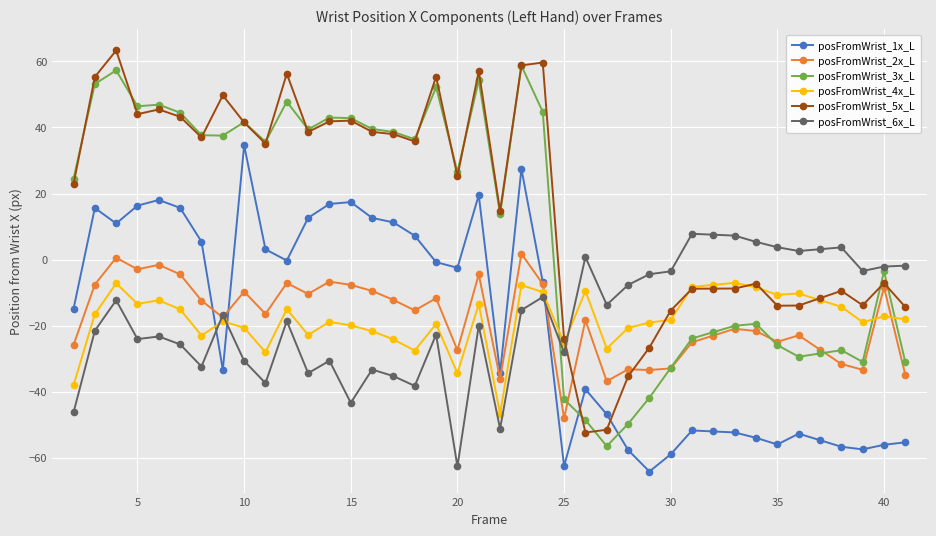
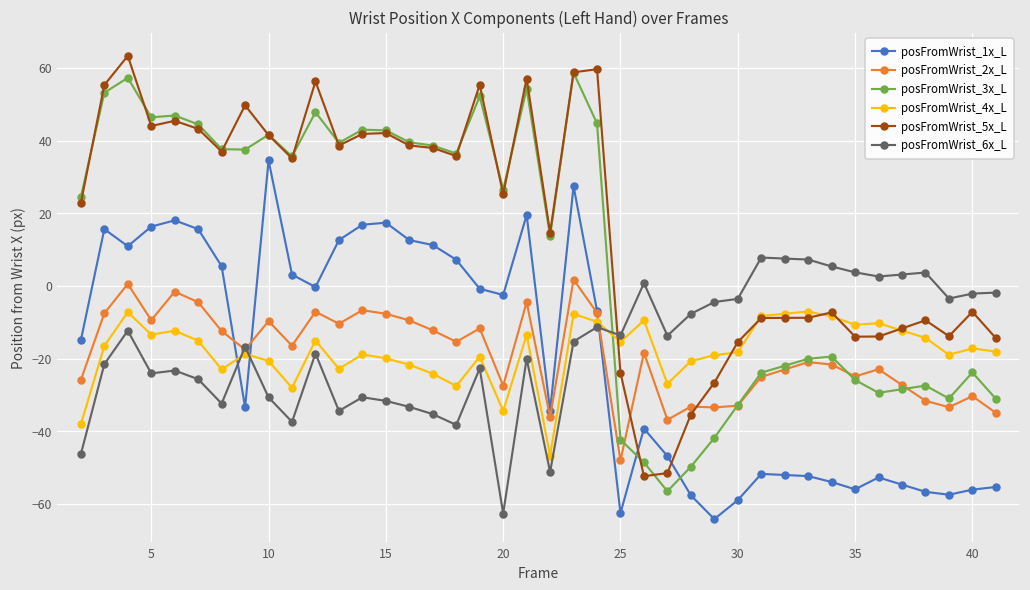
posFromWrist_2x_L, 5: -3 -> -9
posFromWrist_6x_L, 15: -43 -> -32
posFromWrist_4x_L, 25: -25 -> -15
posFromWrist_6x_L, 25: -28 -> -14
posFromWrist_2x_L, 40: -8 -> -30
posFromWrist_3x_L, 40: -4 -> -24
